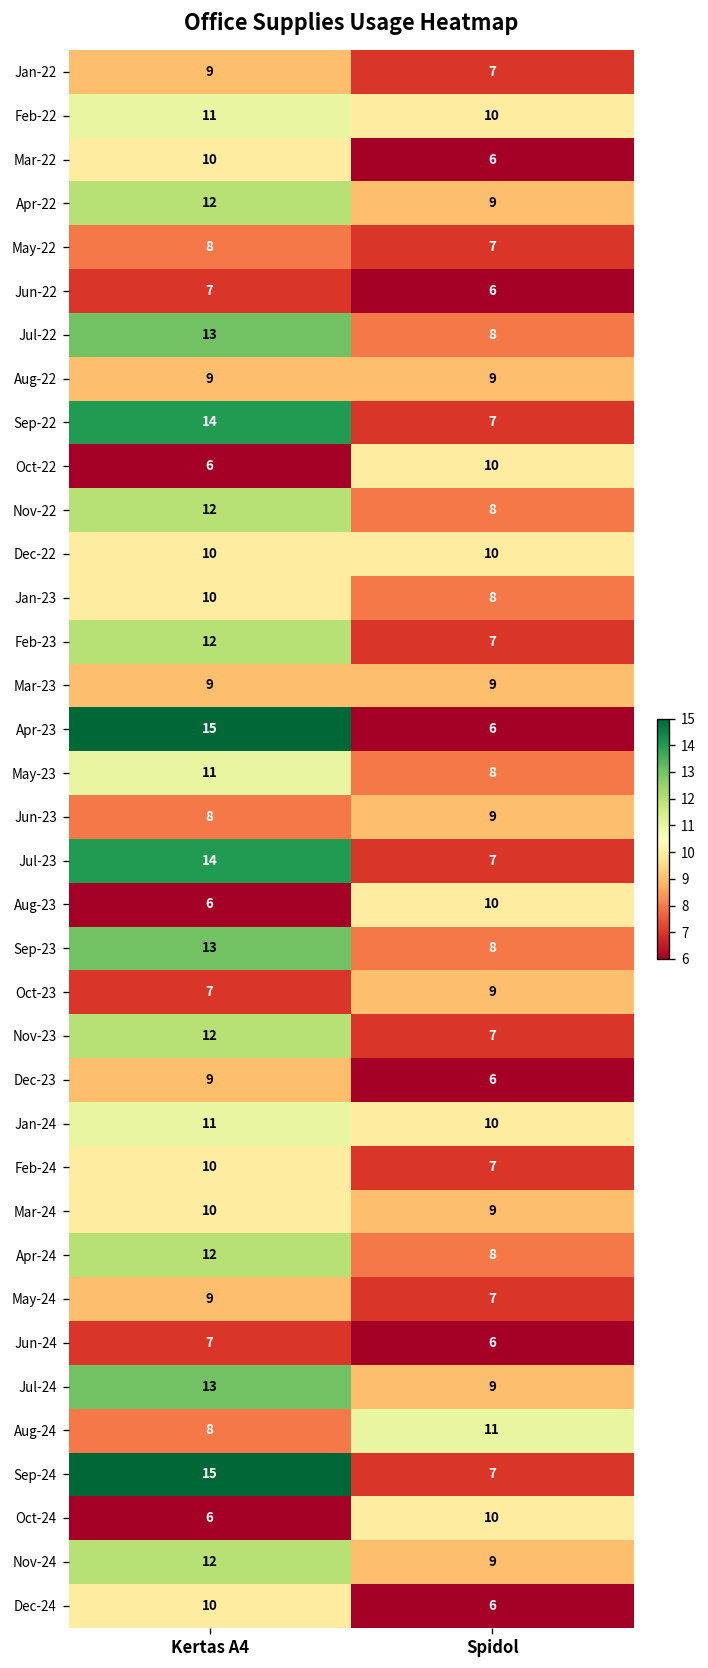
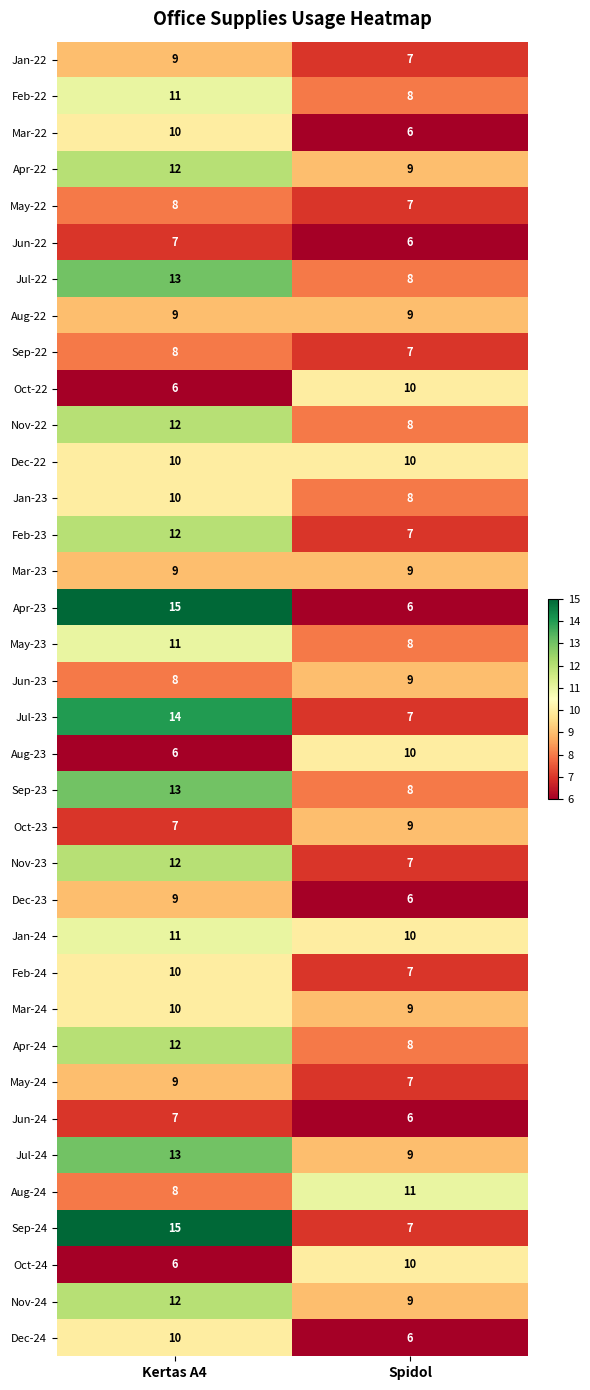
Feb-22, Spidol: 10 -> 8
Sep-22, Kertas A4: 14 -> 8
